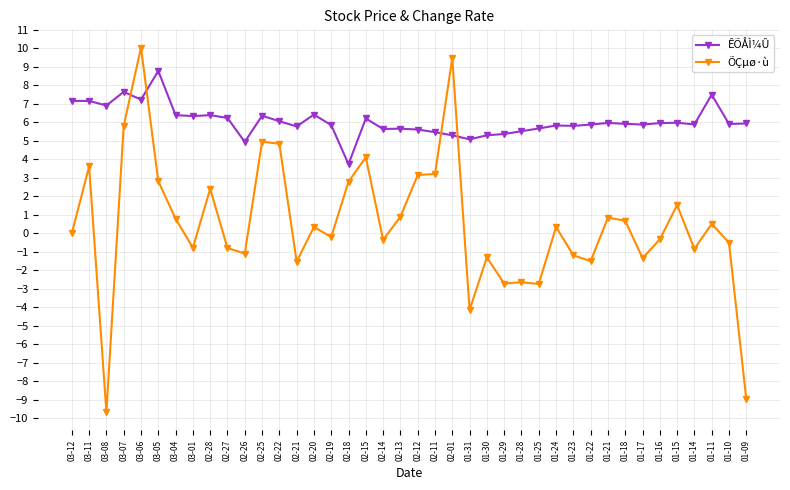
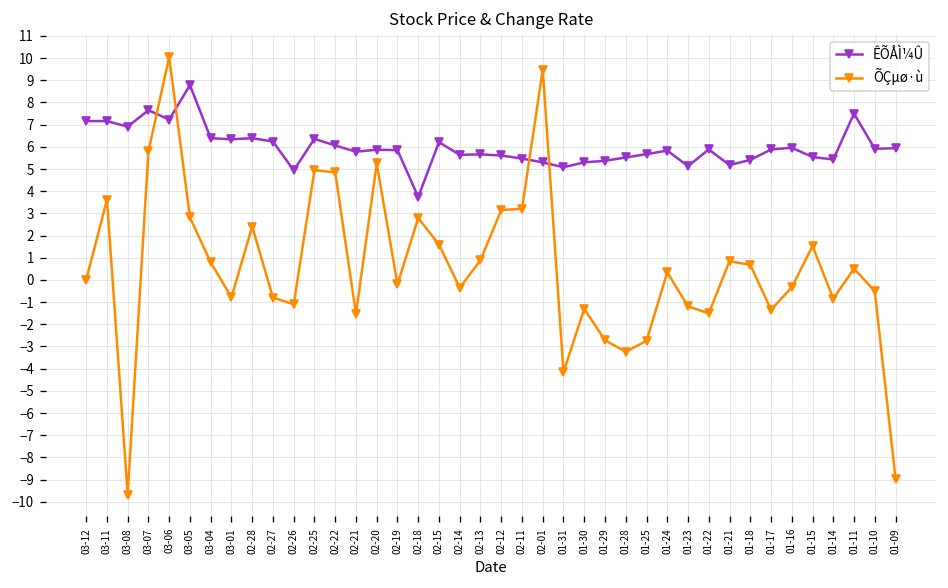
ÊÕÅÌ¼Û, 02-20: 6.4 -> 5.9
ÕÇµø·ù, 02-20: 0.3 -> 5.3
ÕÇµø·ù, 02-15: 4.1 -> 1.6
ÕÇµø·ù, 01-28: -2.6 -> -3.2
ÊÕÅÌ¼Û, 01-23: 5.8 -> 5.1
ÊÕÅÌ¼Û, 01-21: 6.0 -> 5.2
ÊÕÅÌ¼Û, 01-18: 5.9 -> 5.4
ÊÕÅÌ¼Û, 01-15: 6.0 -> 5.5
ÊÕÅÌ¼Û, 01-14: 5.9 -> 5.4
